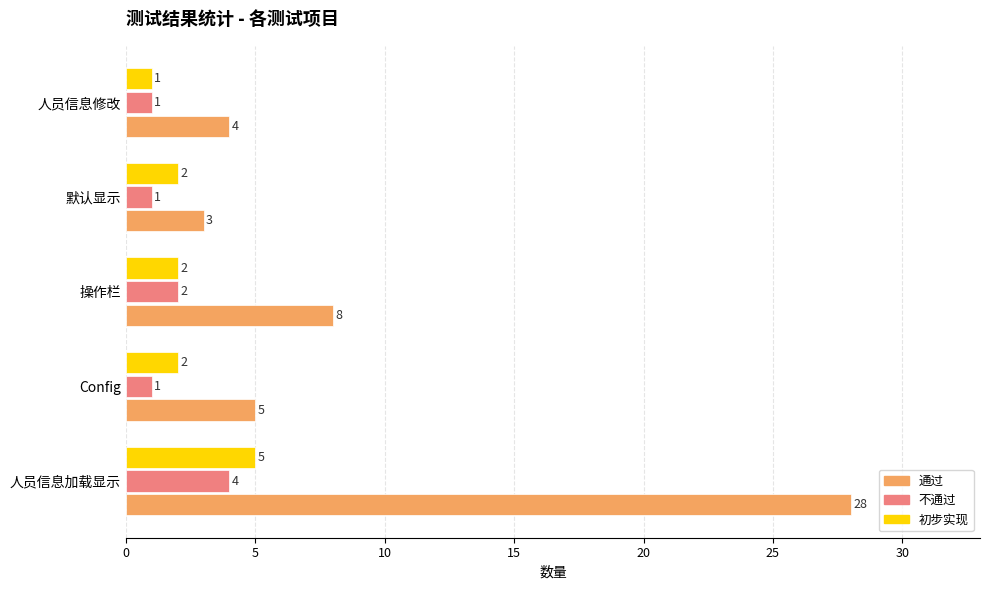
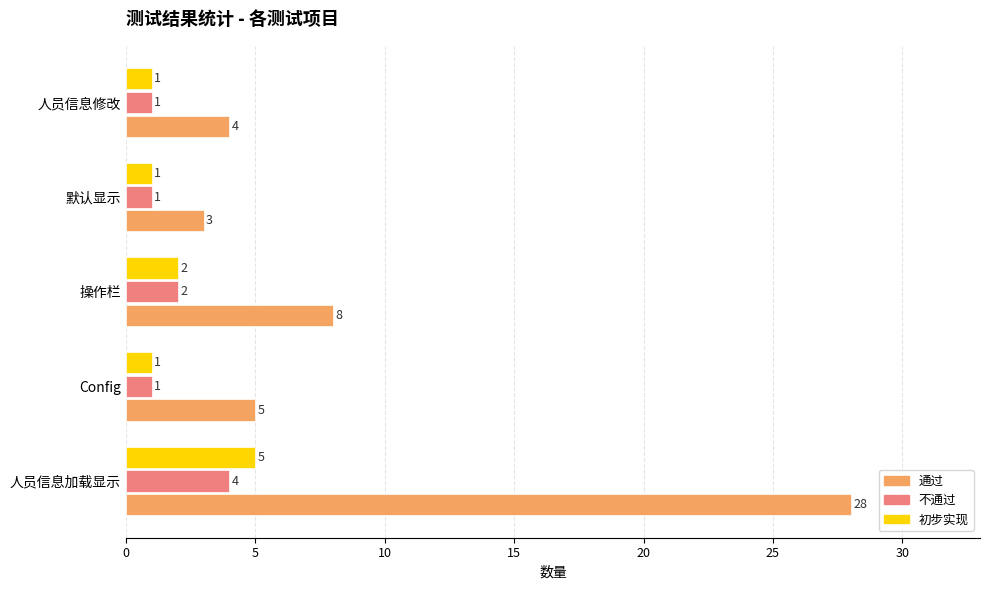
初步实现, 默认显示: 2 -> 1
初步实现, Config: 2 -> 1
